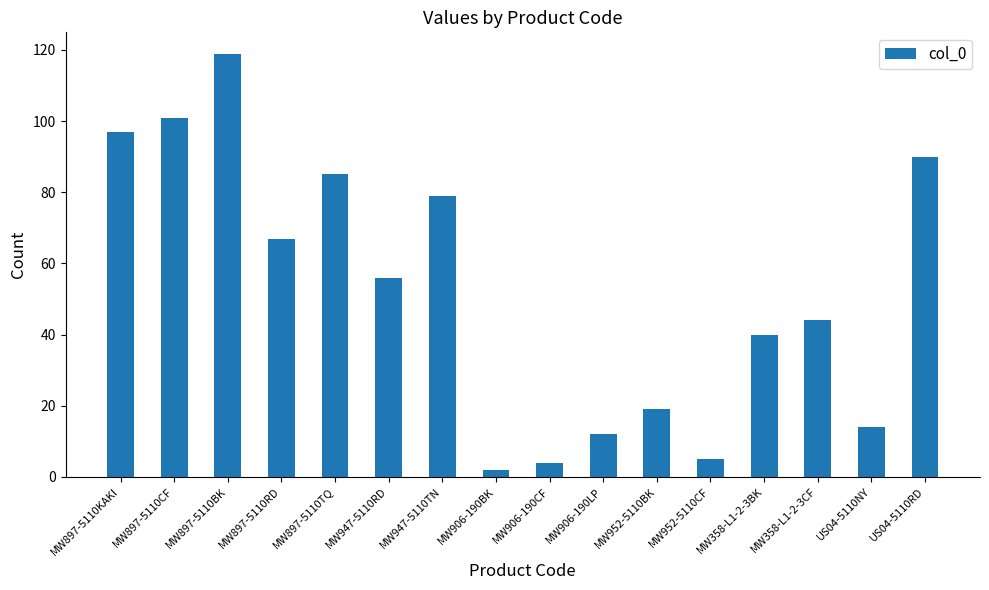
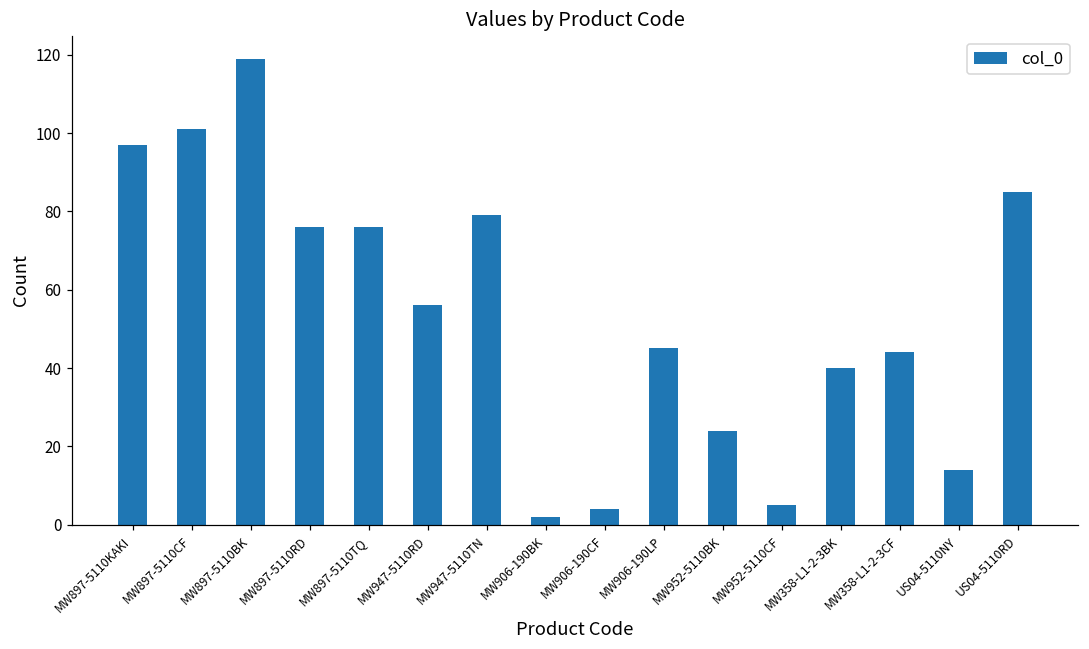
MW897-5110RD: 67 -> 76
MW897-5110TQ: 85 -> 76
MW906-190LP: 12 -> 45
MW952-5110BK: 19 -> 24
US04-5110RD: 90 -> 85
